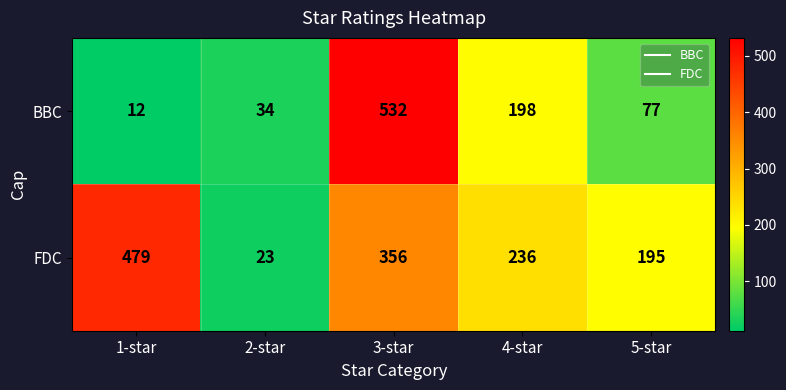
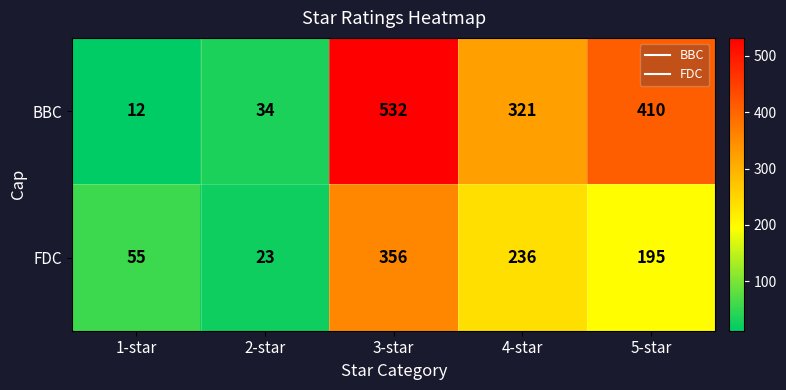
BBC, 4-star: 198 -> 321
BBC, 5-star: 77 -> 410
FDC, 1-star: 479 -> 55
